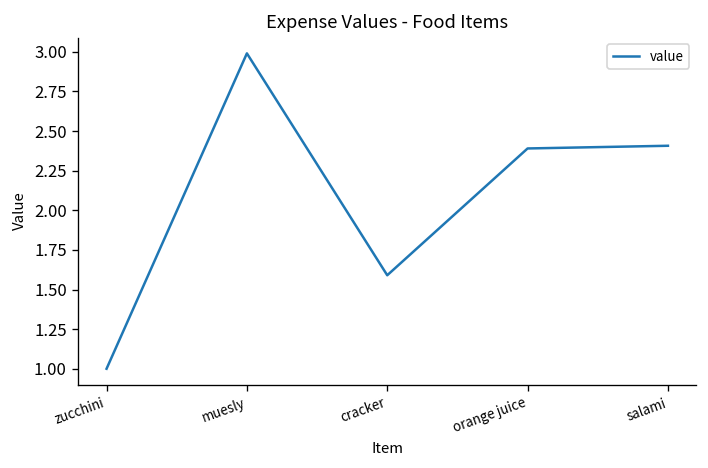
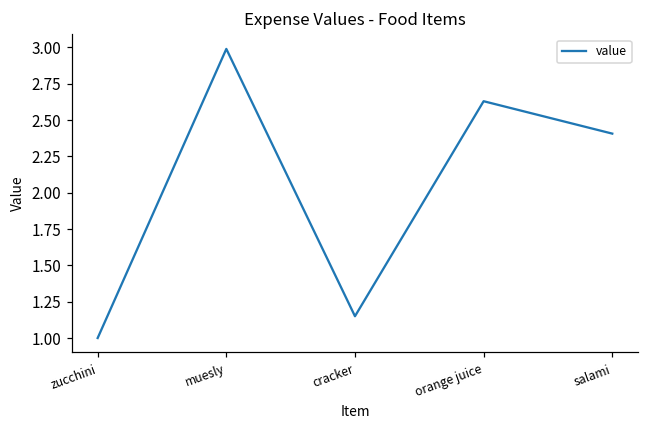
cracker: 1.59 -> 1.15
orange juice: 2.39 -> 2.63
